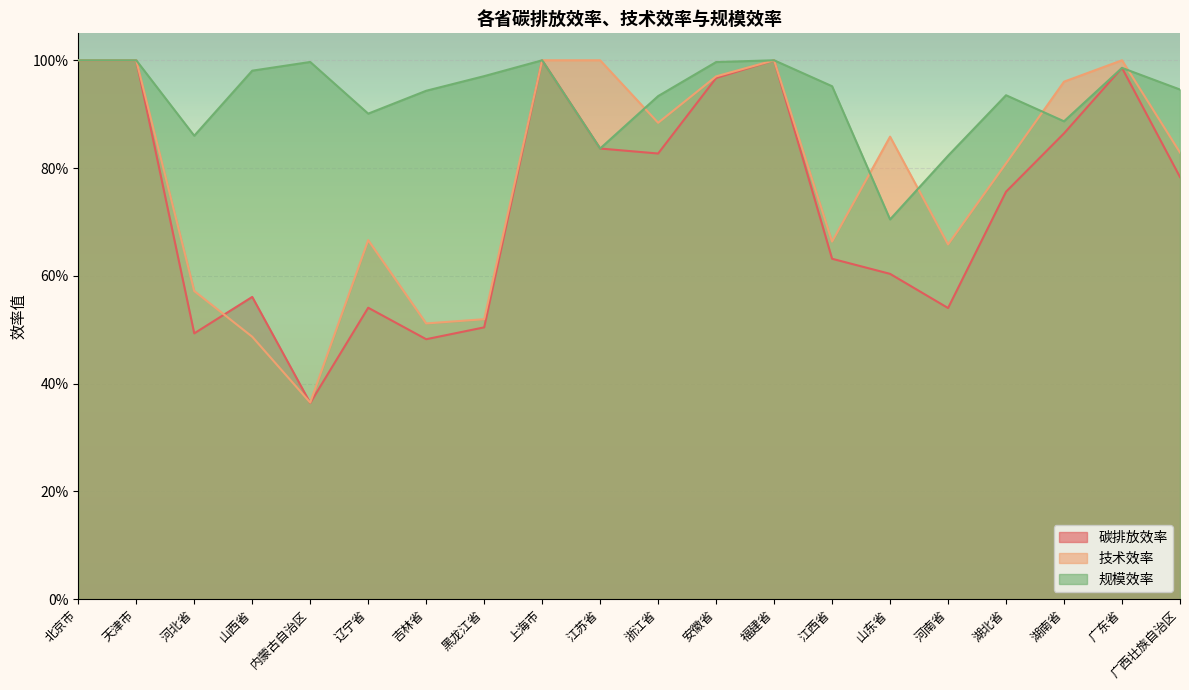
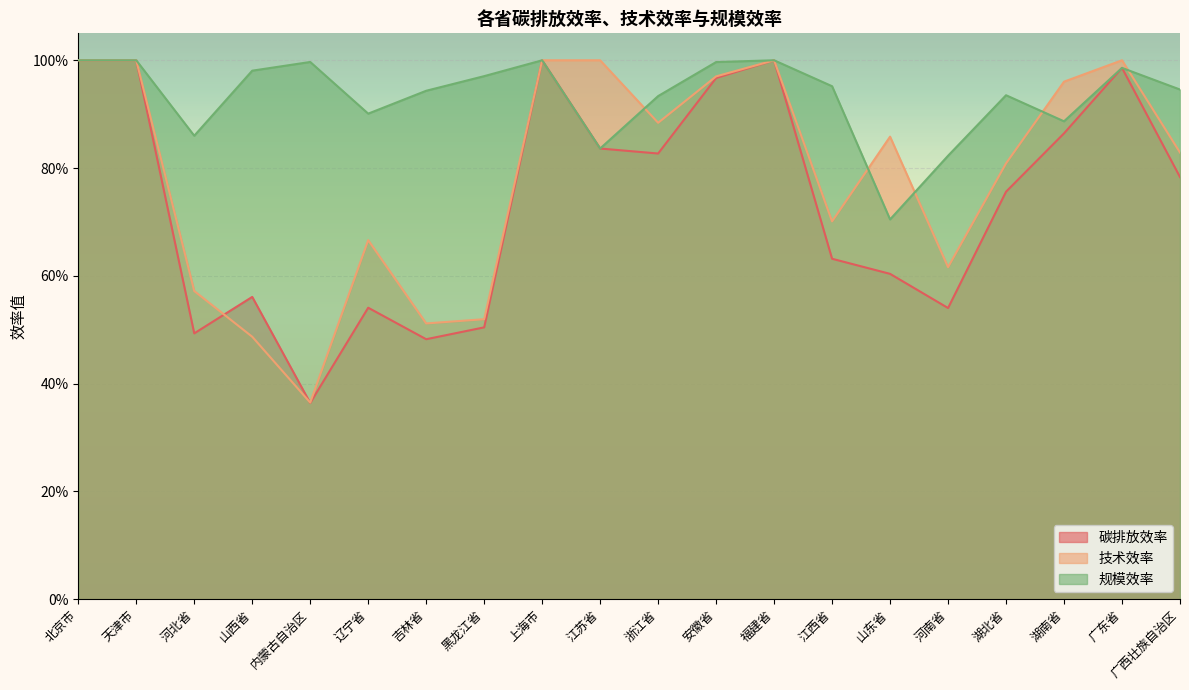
技术效率, 江西省: 66% -> 70%
技术效率, 河南省: 66% -> 62%
